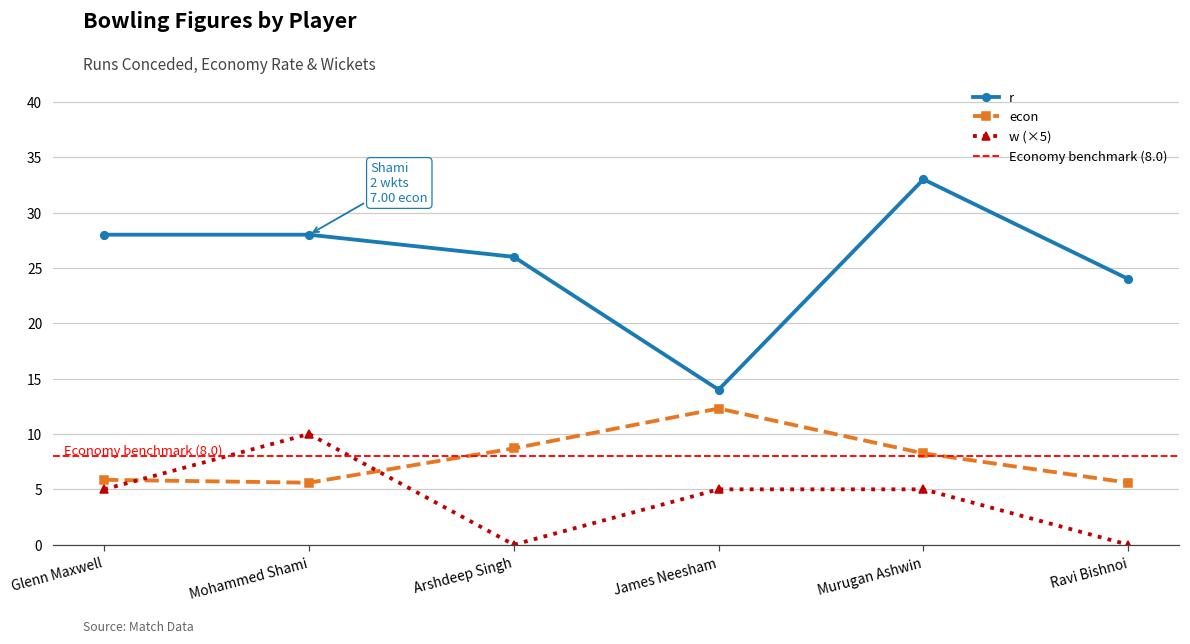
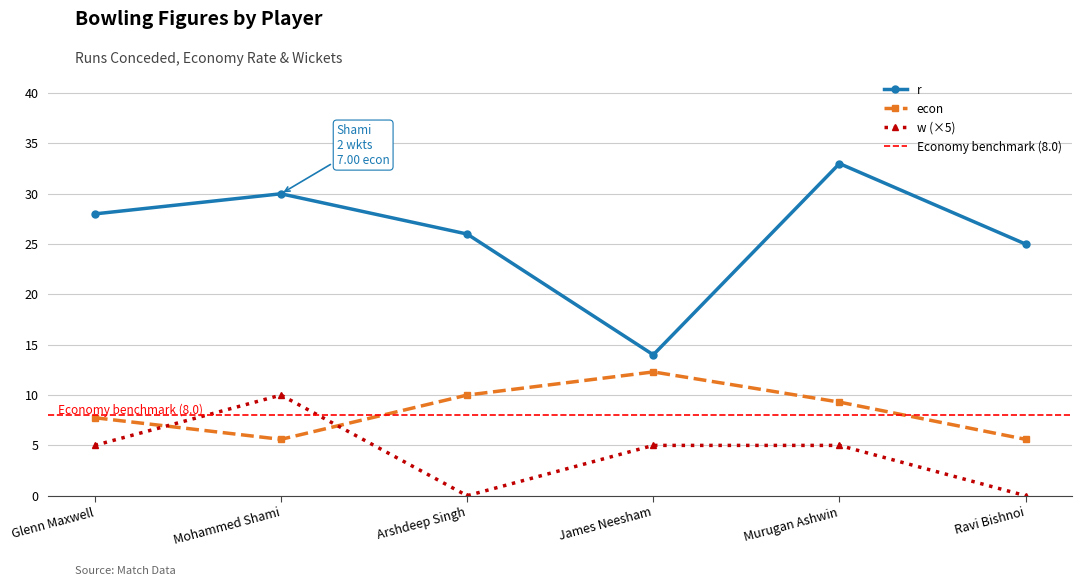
econ, Glenn Maxwell: 5.9 -> 7.8
r, Mohammed Shami: 28 -> 30
econ, Arshdeep Singh: 8.7 -> 10.0
econ, Murugan Ashwin: 8.3 -> 9.3
r, Ravi Bishnoi: 24 -> 25
